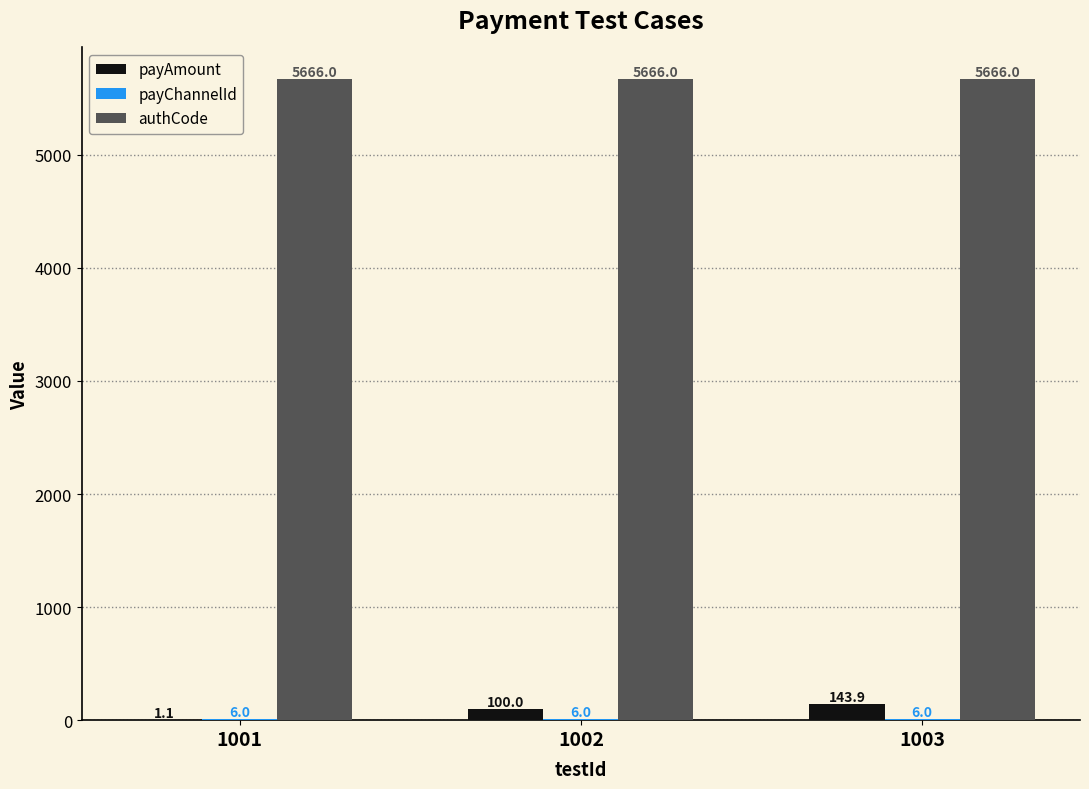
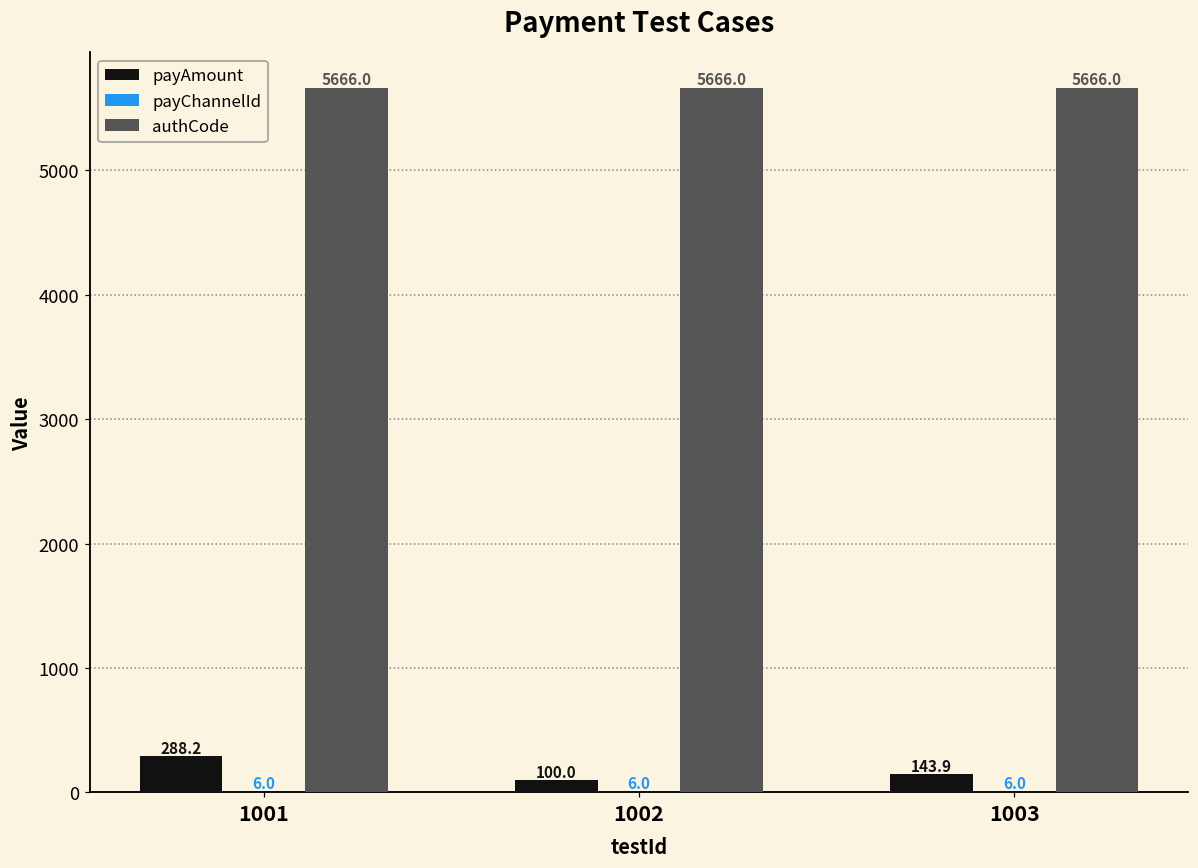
payAmount, 1001: 1.1 -> 288.2
